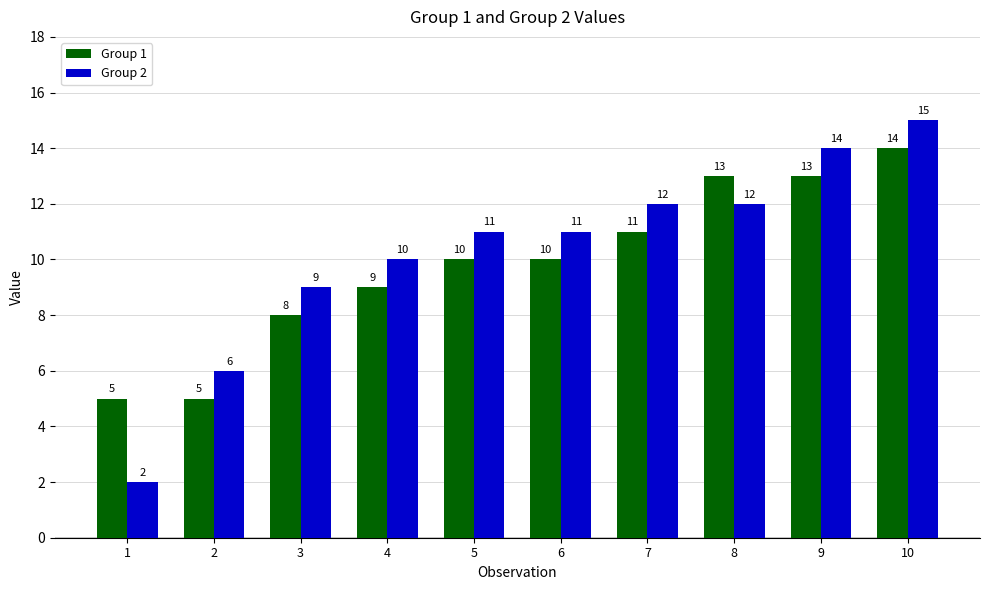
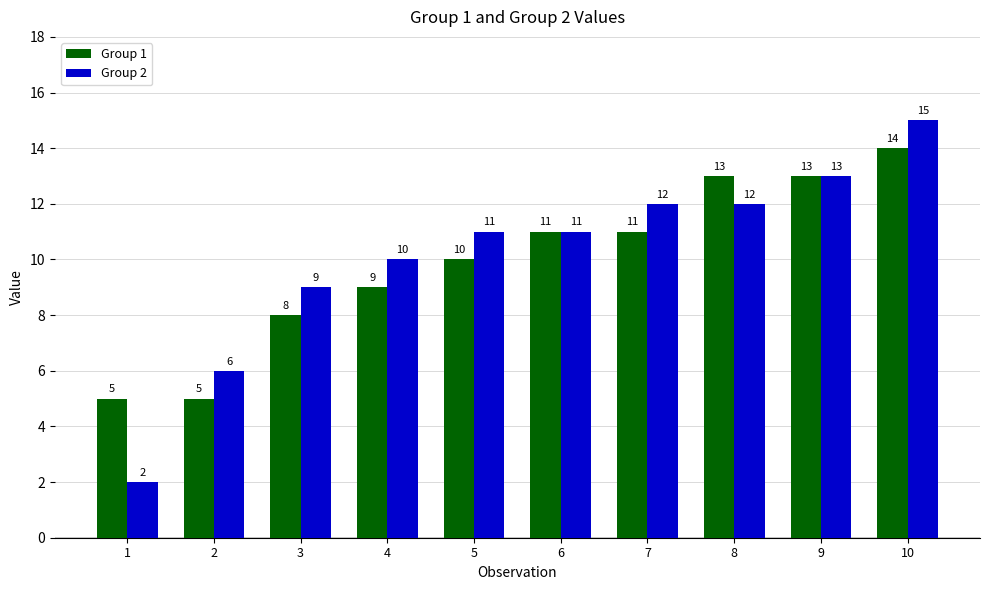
Group 1, 6: 10 -> 11
Group 2, 9: 14 -> 13
